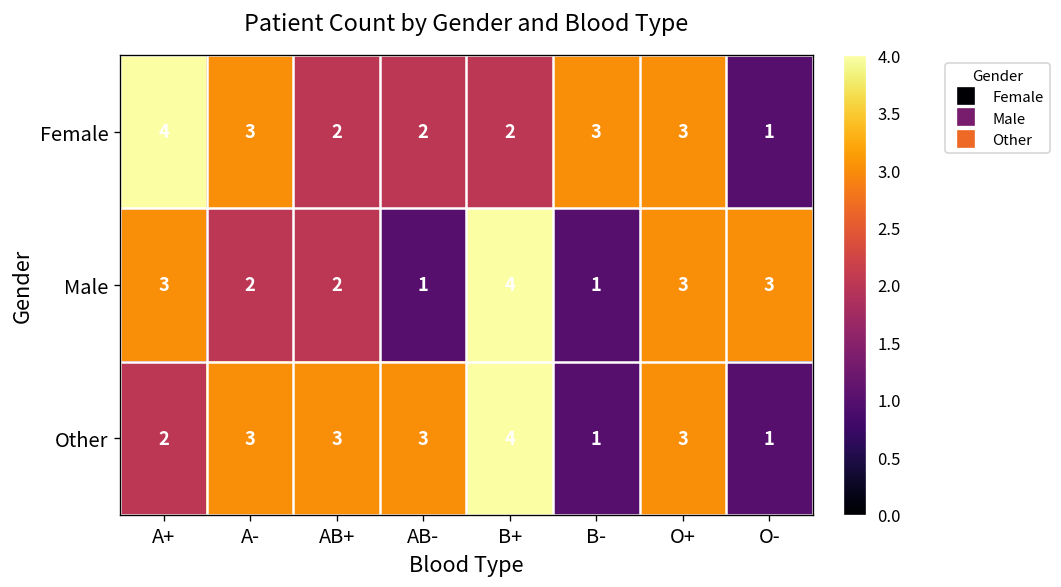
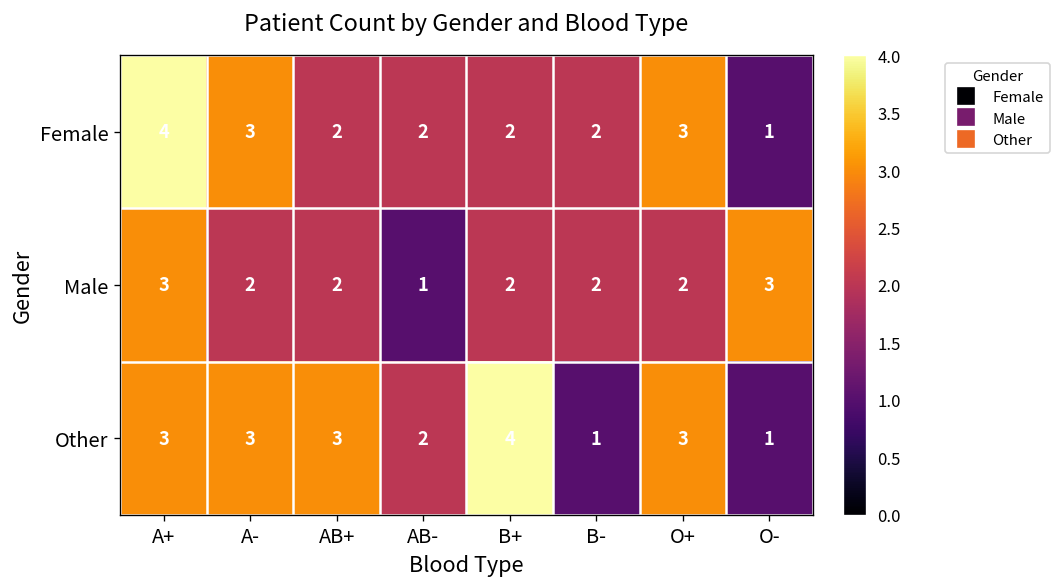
Female, B-: 3 -> 2
Male, B+: 4 -> 2
Male, B-: 1 -> 2
Male, O+: 3 -> 2
Other, A+: 2 -> 3
Other, AB-: 3 -> 2
